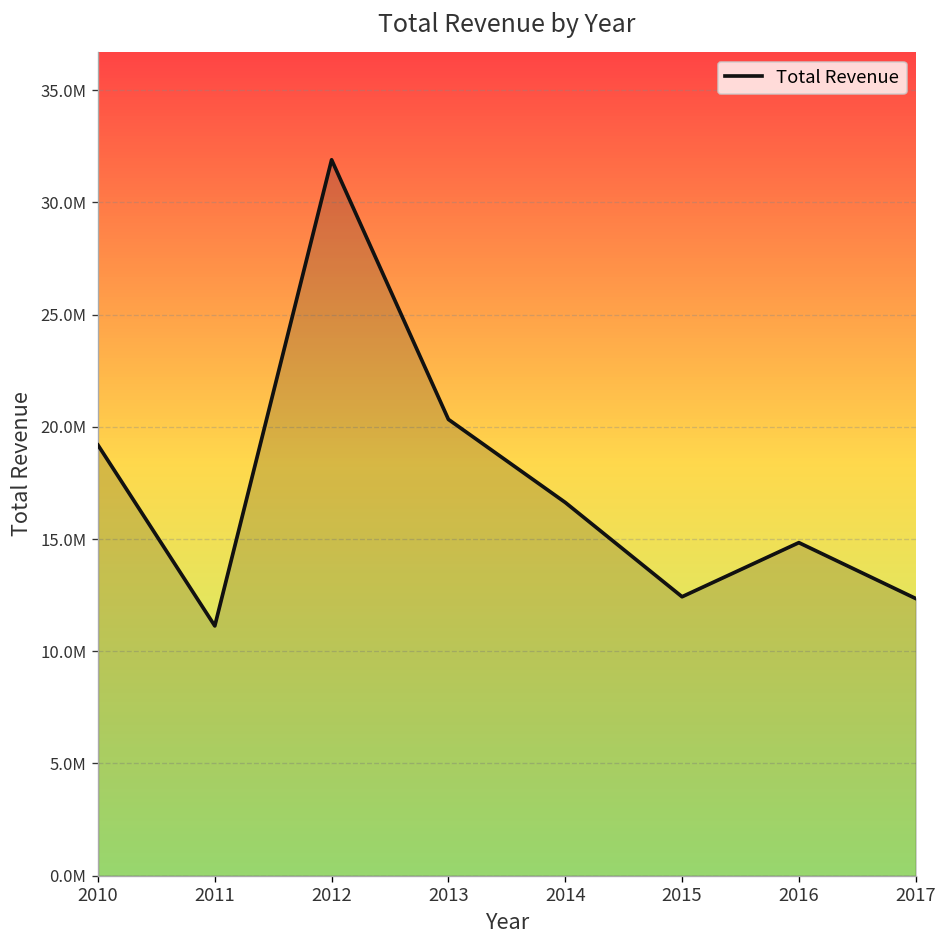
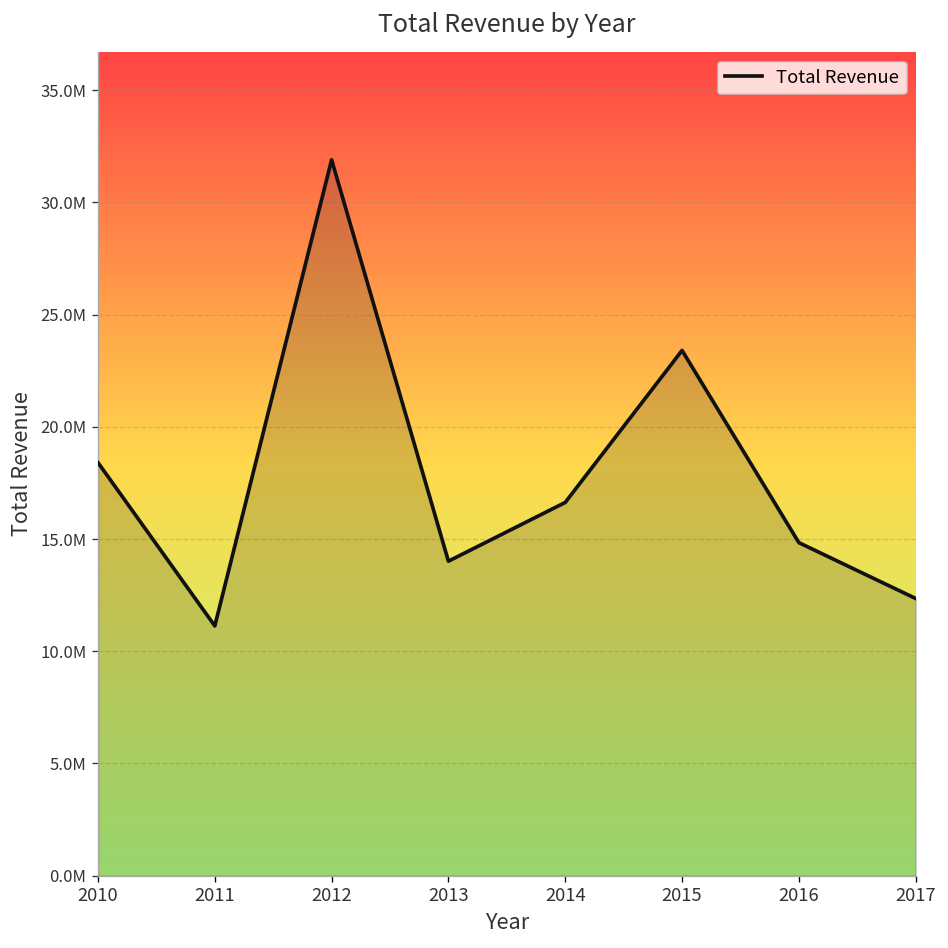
2010: 19200000 -> 18400000
2013: 20300000 -> 14000000
2015: 12400000 -> 23400000
